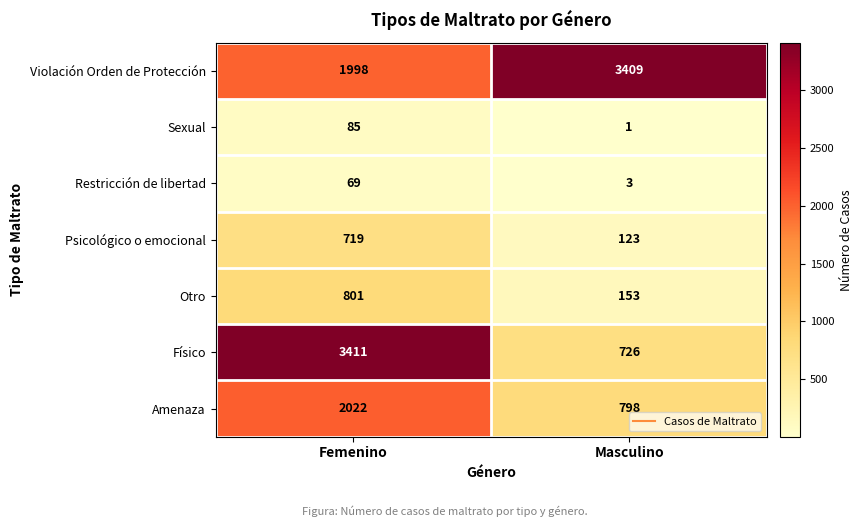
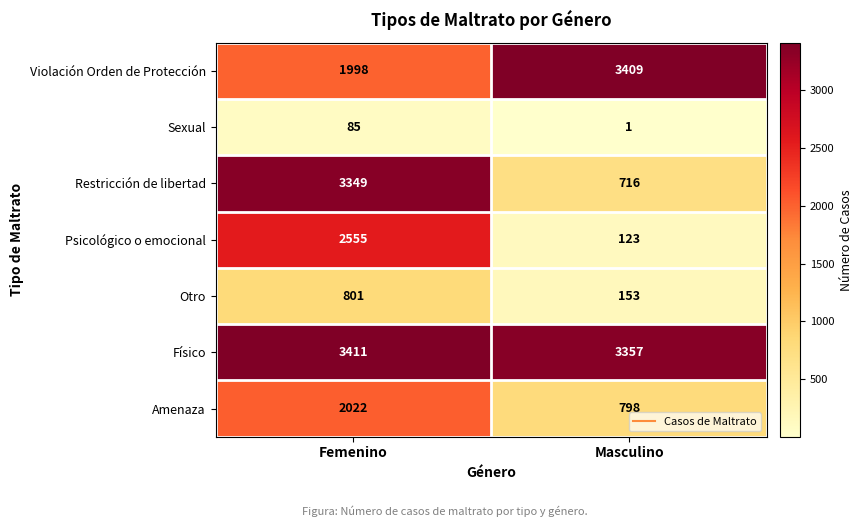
Restricción de libertad, Femenino: 69 -> 3349
Restricción de libertad, Masculino: 3 -> 716
Psicológico o emocional, Femenino: 719 -> 2555
Físico, Masculino: 726 -> 3357
